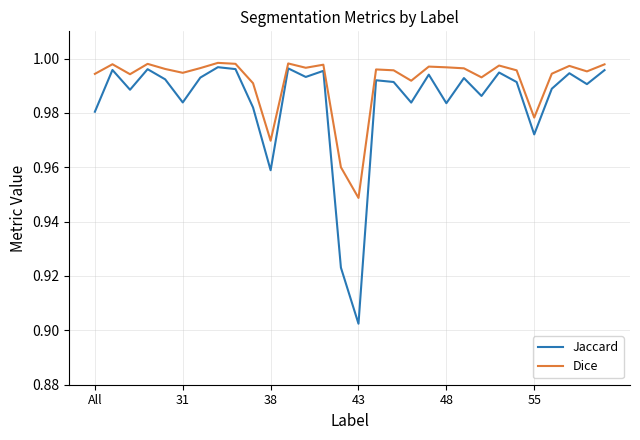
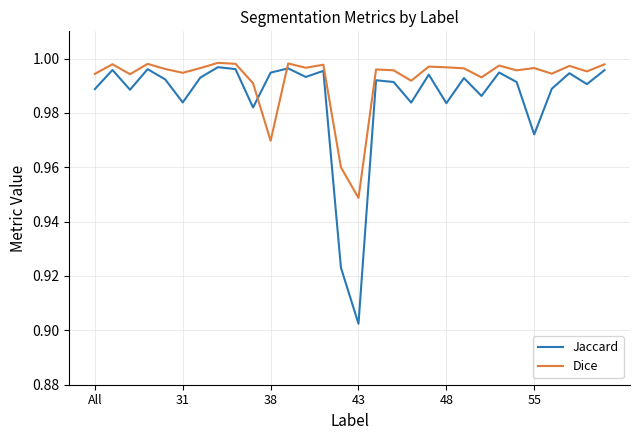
Jaccard, All: 0.980 -> 0.989
Jaccard, 38: 0.959 -> 0.995
Dice, 55: 0.978 -> 0.996
